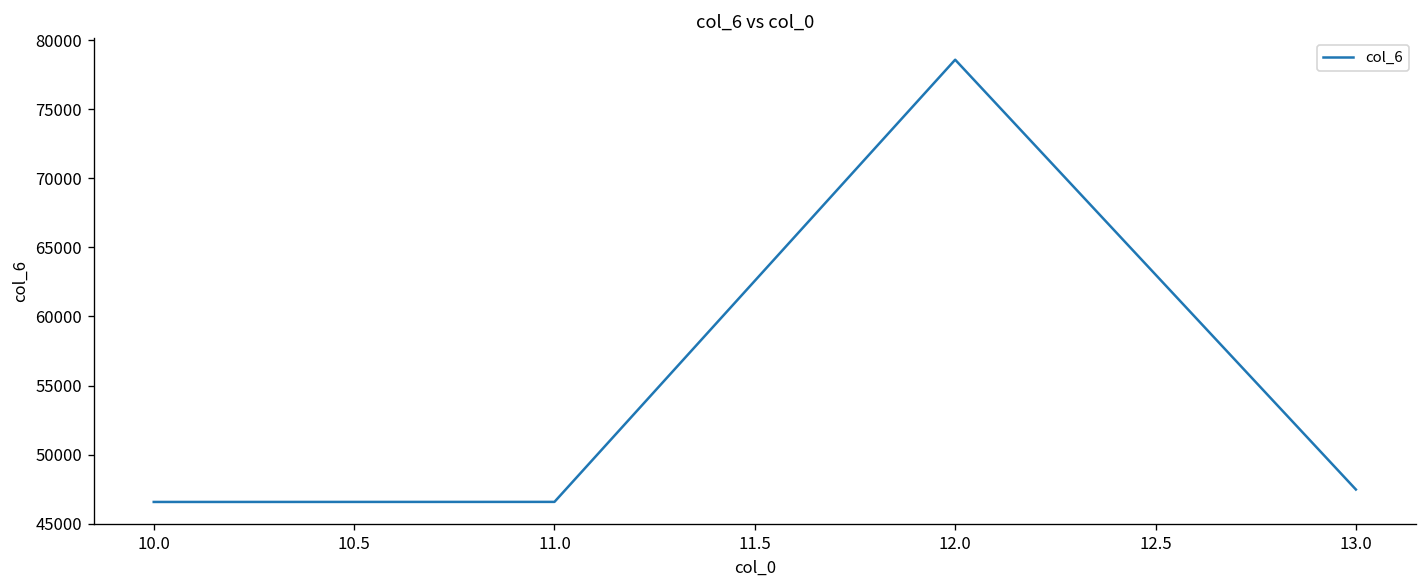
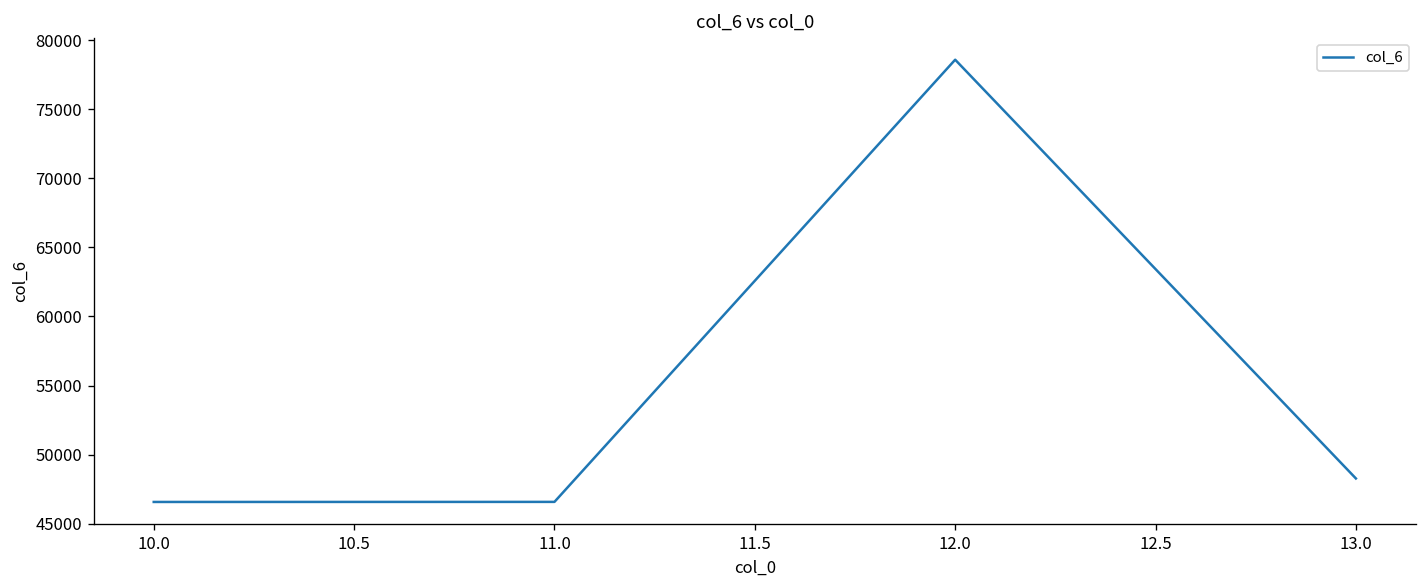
13.0: 47500 -> 48300
